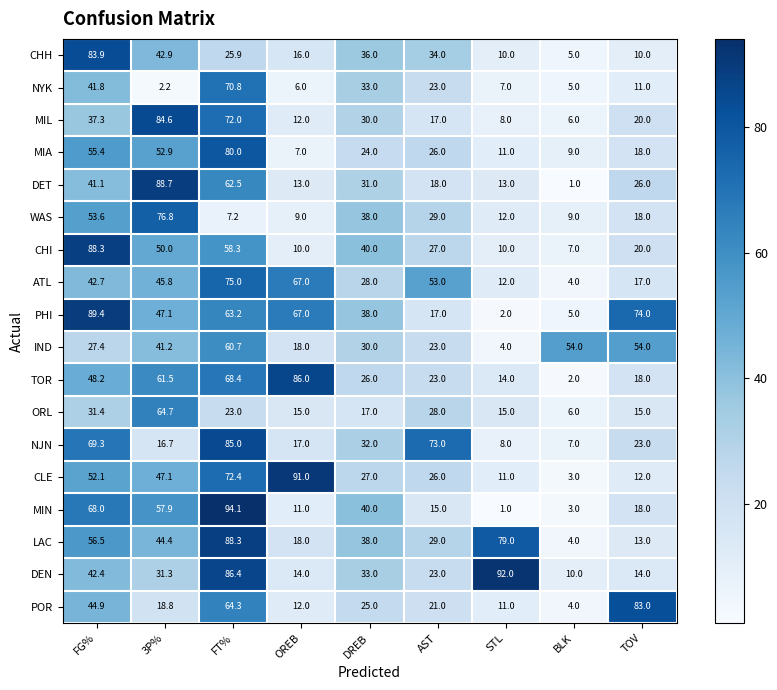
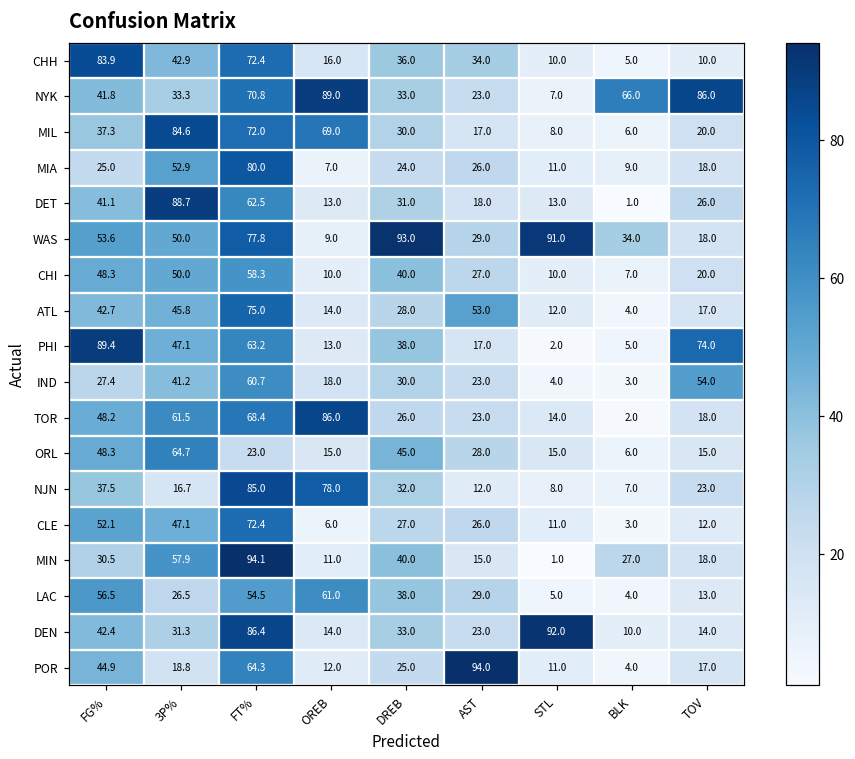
CHH, FT%: 25.9 -> 72.4
NYK, 3P%: 2.2 -> 33.3
NYK, OREB: 6.0 -> 89.0
NYK, BLK: 5.0 -> 66.0
NYK, TOV: 11.0 -> 86.0
MIL, OREB: 12.0 -> 69.0
MIA, FG%: 55.4 -> 25.0
WAS, 3P%: 76.8 -> 50.0
WAS, FT%: 7.2 -> 77.8
WAS, DREB: 38.0 -> 93.0
WAS, STL: 12.0 -> 91.0
WAS, BLK: 9.0 -> 34.0
CHI, FG%: 88.3 -> 48.3
ATL, OREB: 67.0 -> 14.0
PHI, OREB: 67.0 -> 13.0
IND, BLK: 54.0 -> 3.0
ORL, FG%: 31.4 -> 48.3
ORL, DREB: 17.0 -> 45.0
NJN, FG%: 69.3 -> 37.5
NJN, OREB: 17.0 -> 78.0
NJN, AST: 73.0 -> 12.0
CLE, OREB: 91.0 -> 6.0
MIN, FG%: 68.0 -> 30.5
MIN, BLK: 3.0 -> 27.0
LAC, 3P%: 44.4 -> 26.5
LAC, FT%: 88.3 -> 54.5
LAC, OREB: 18.0 -> 61.0
LAC, STL: 79.0 -> 5.0
POR, AST: 21.0 -> 94.0
POR, TOV: 83.0 -> 17.0
